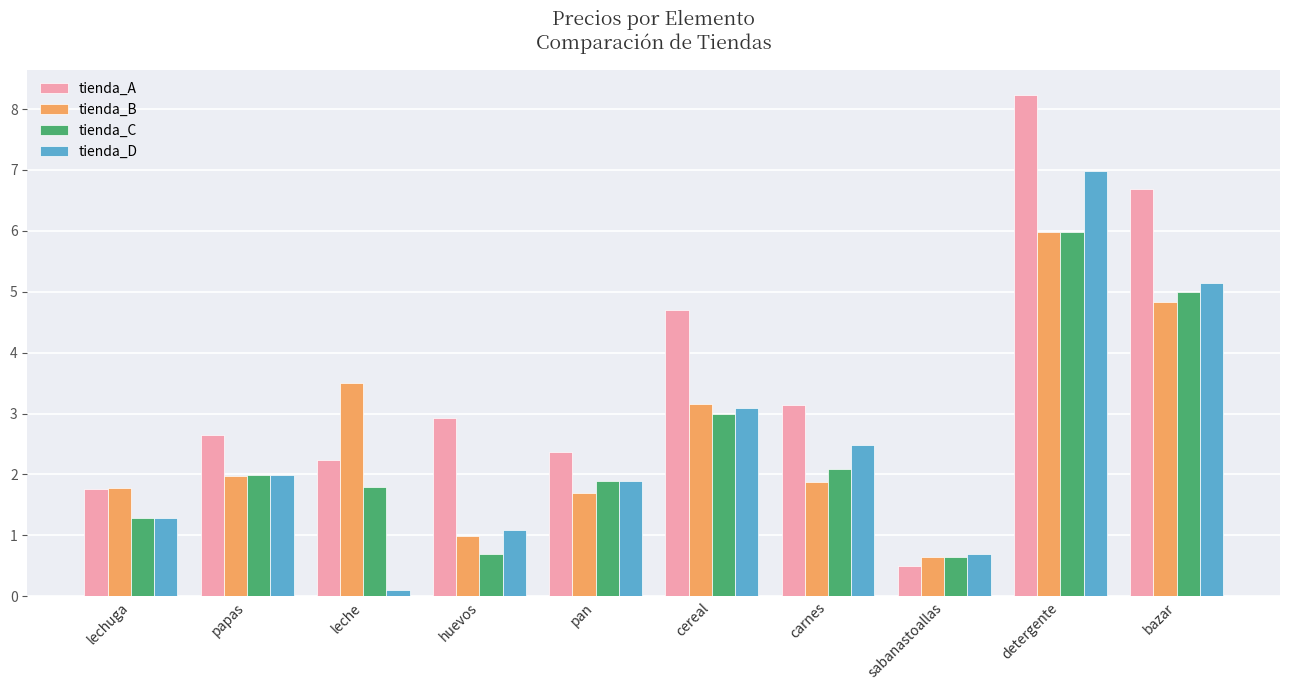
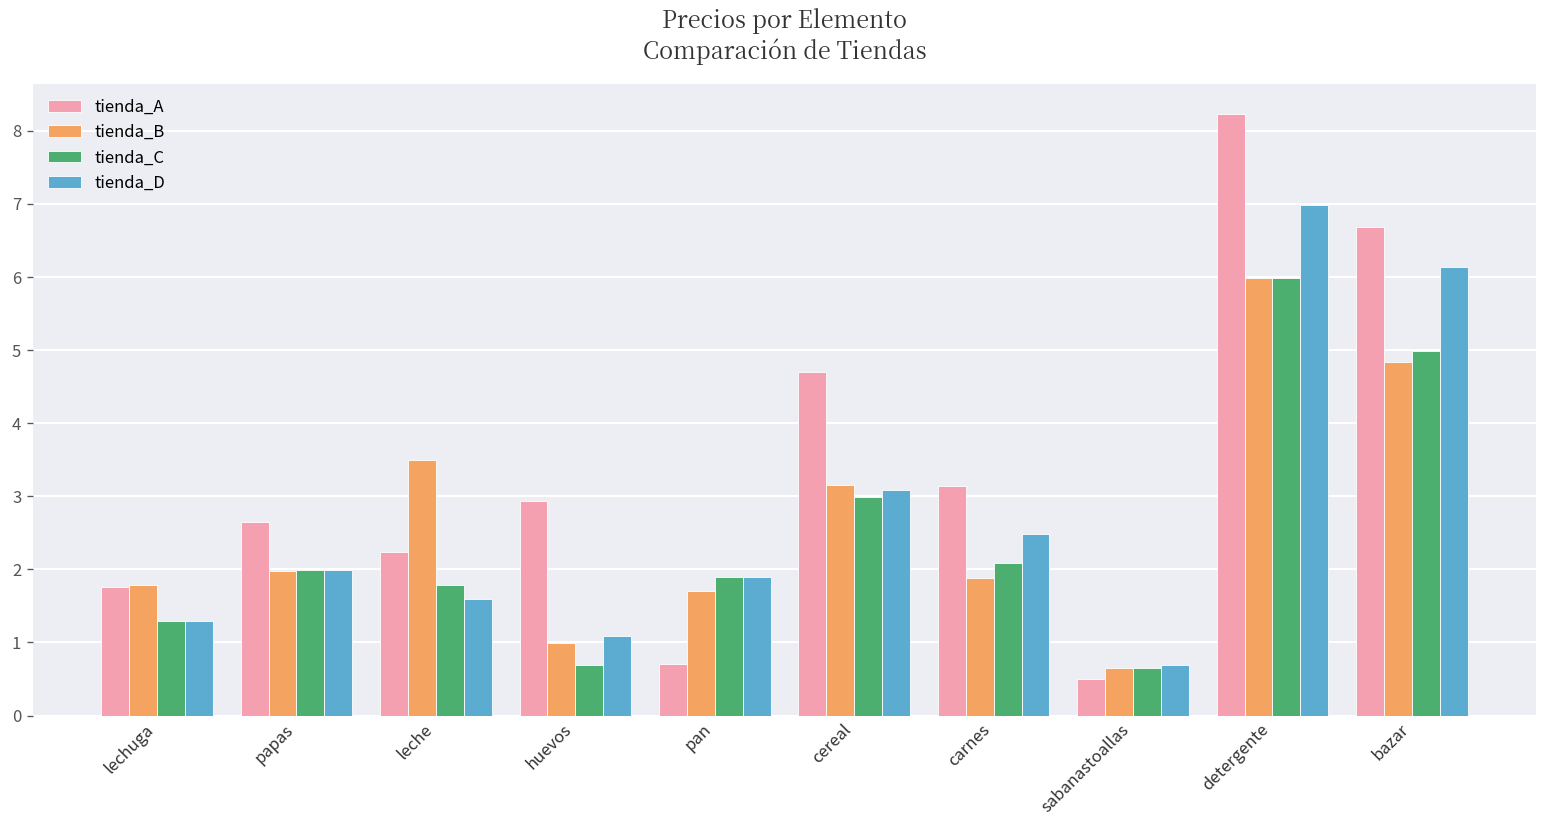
tienda_D, leche: 0.1 -> 1.6
tienda_A, pan: 2.4 -> 0.7
tienda_D, bazar: 5.2 -> 6.1
